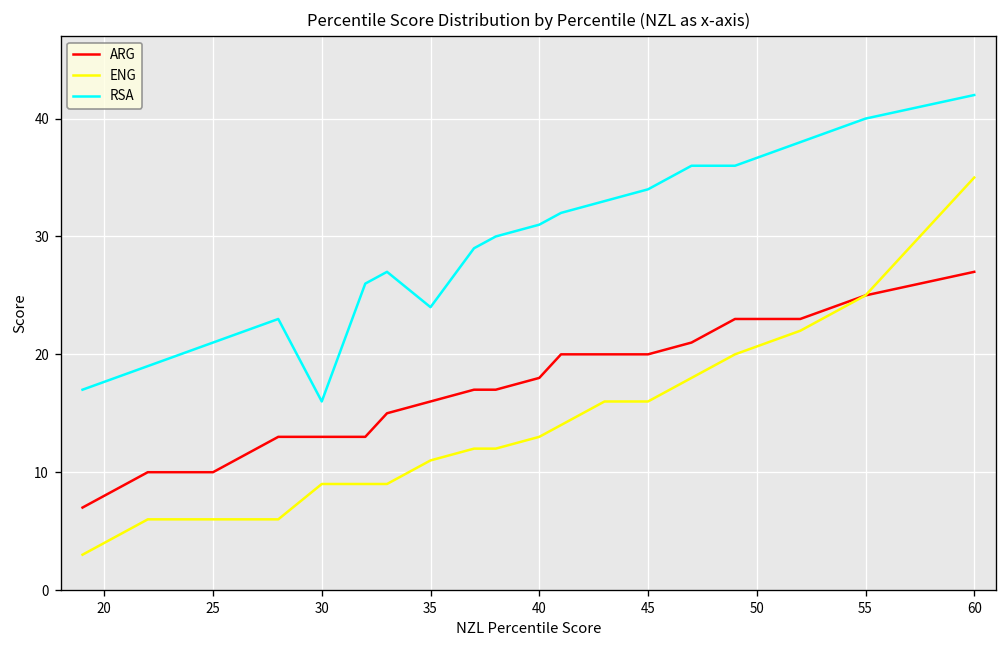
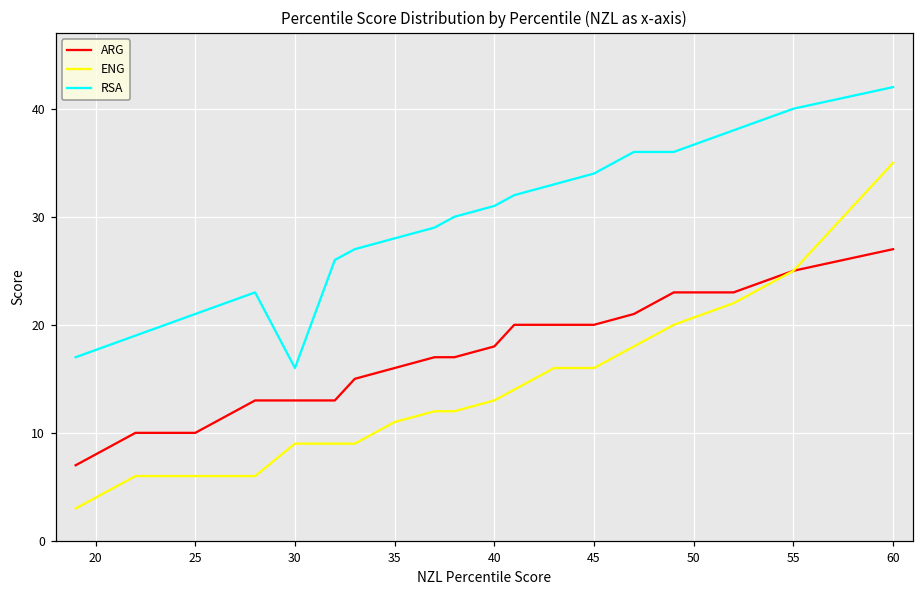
RSA, 35: 24 -> 28
